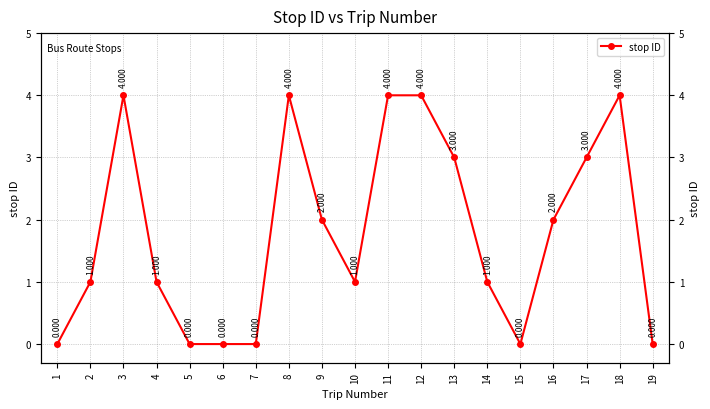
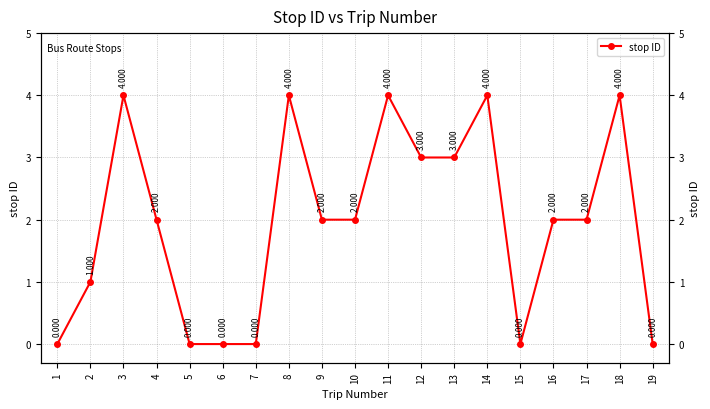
4: 1.000 -> 2.000
10: 1.000 -> 2.000
12: 4.000 -> 3.000
14: 1.000 -> 4.000
17: 3.000 -> 2.000
